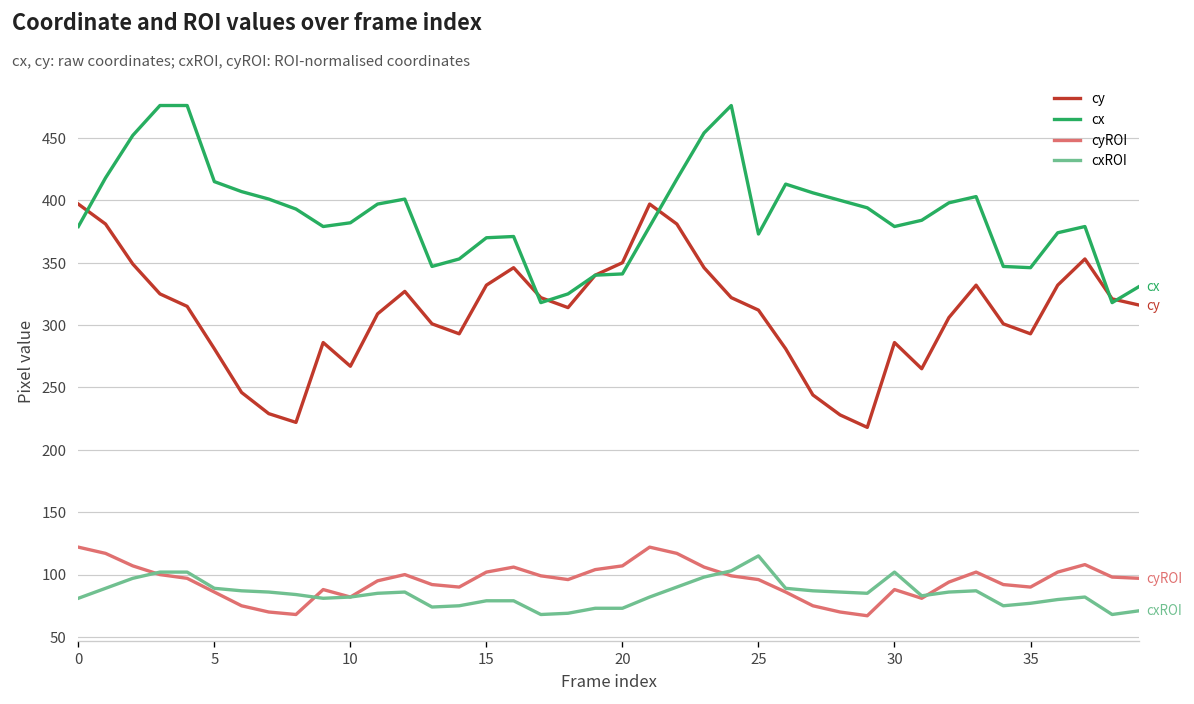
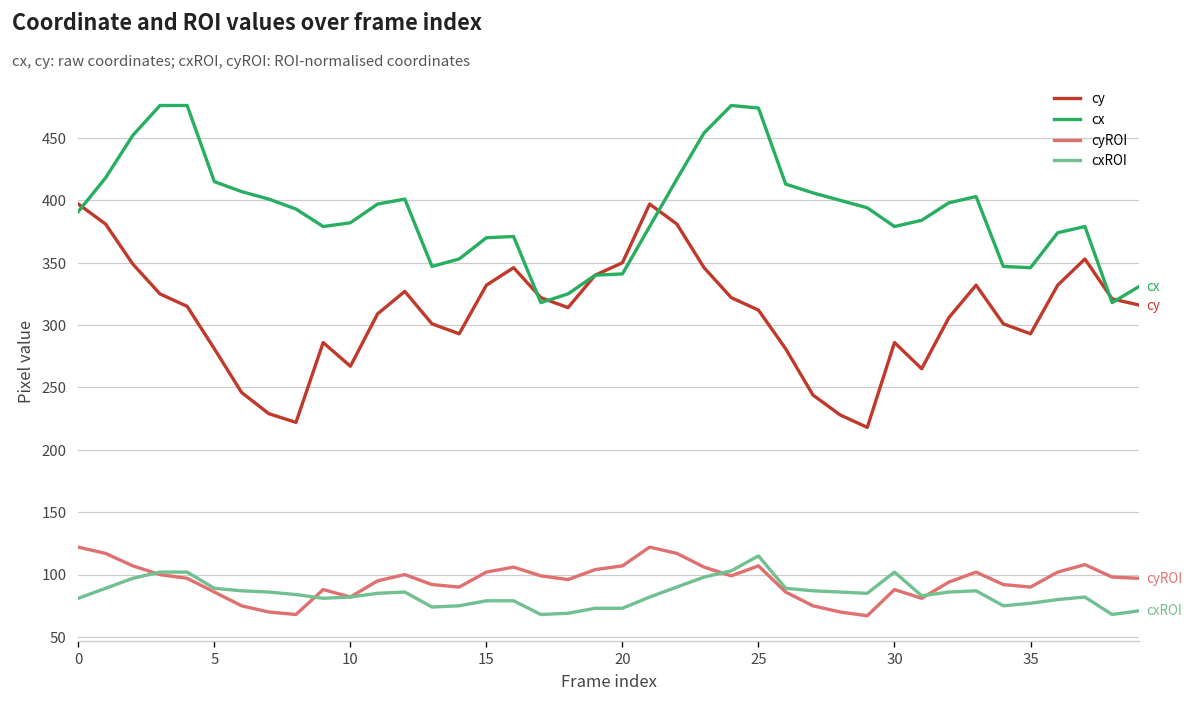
cx, 0: 379 -> 391
cx, 25: 373 -> 474
cyROI, 25: 96 -> 107
